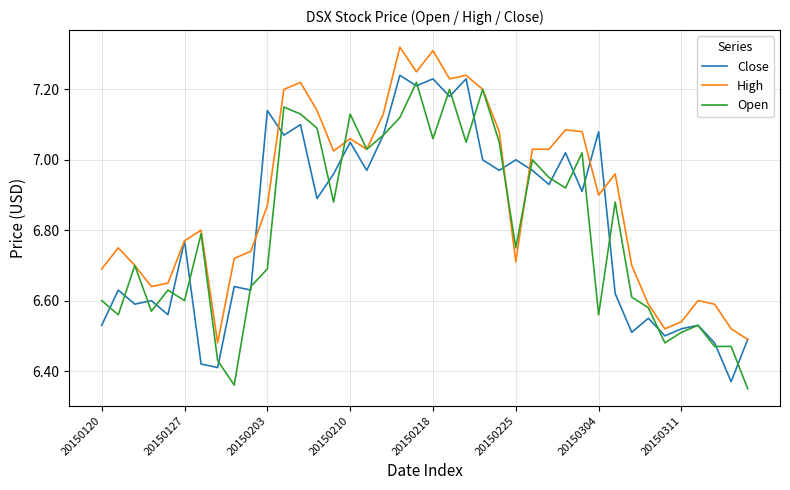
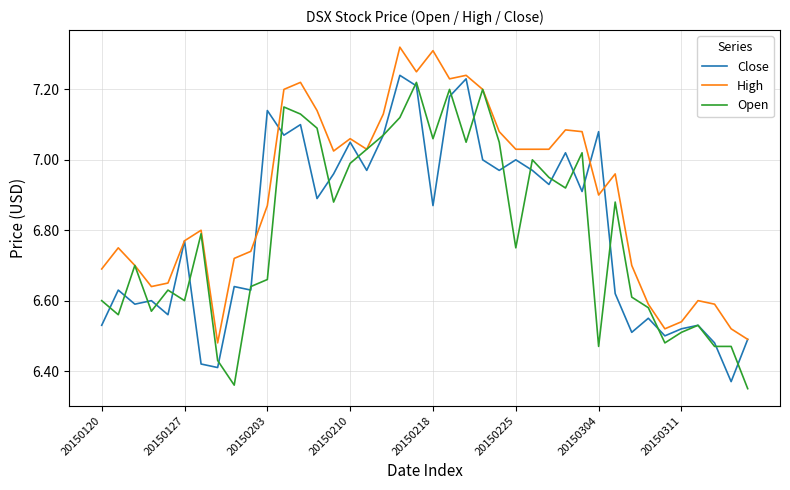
Open, 20150203: 6.69 -> 6.66
Open, 20150210: 7.13 -> 6.99
Close, 20150218: 7.23 -> 6.87
High, 20150225: 6.71 -> 7.03
Open, 20150304: 6.56 -> 6.47
